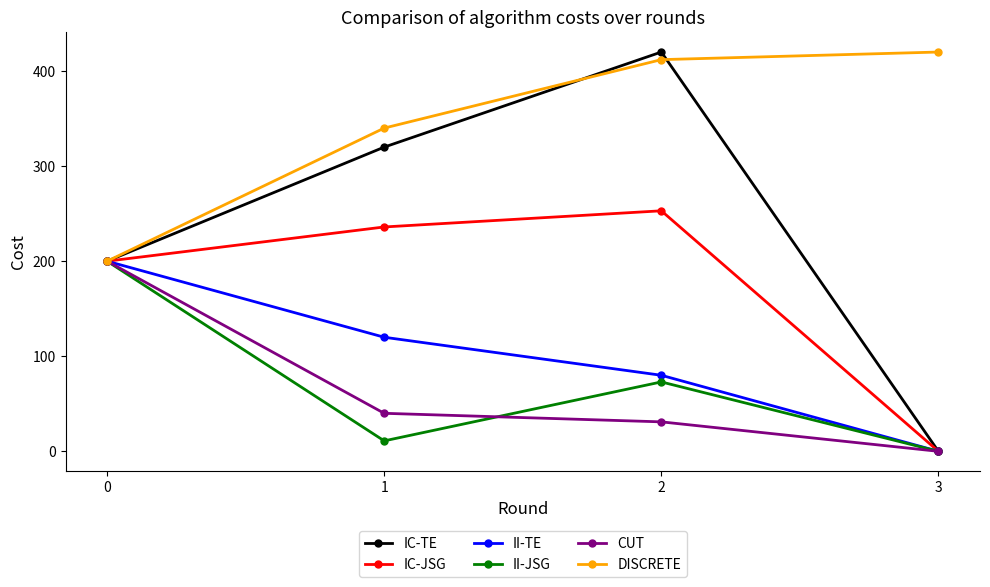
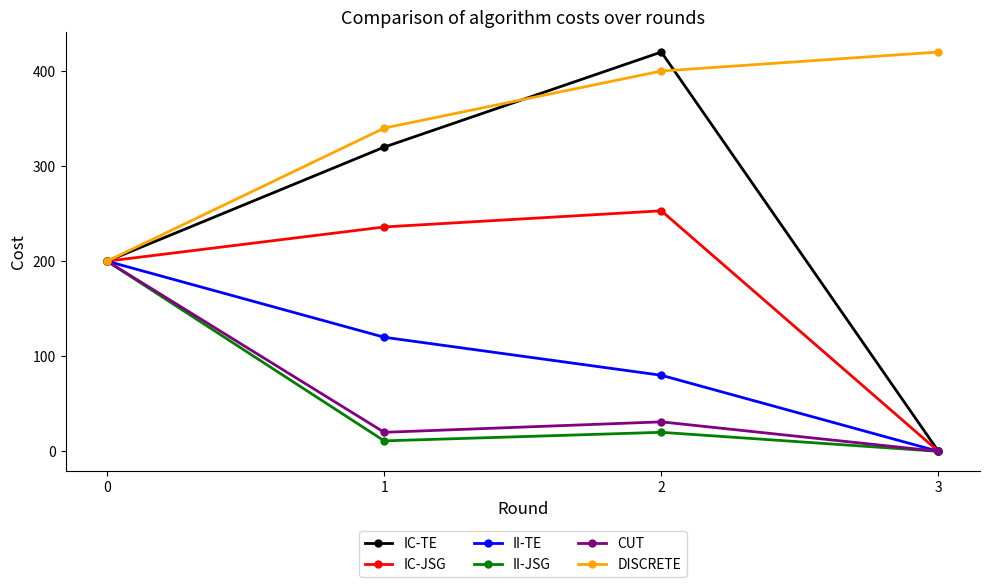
CUT, 1: 40 -> 20
II-JSG, 2: 70 -> 20
DISCRETE, 2: 410 -> 400
